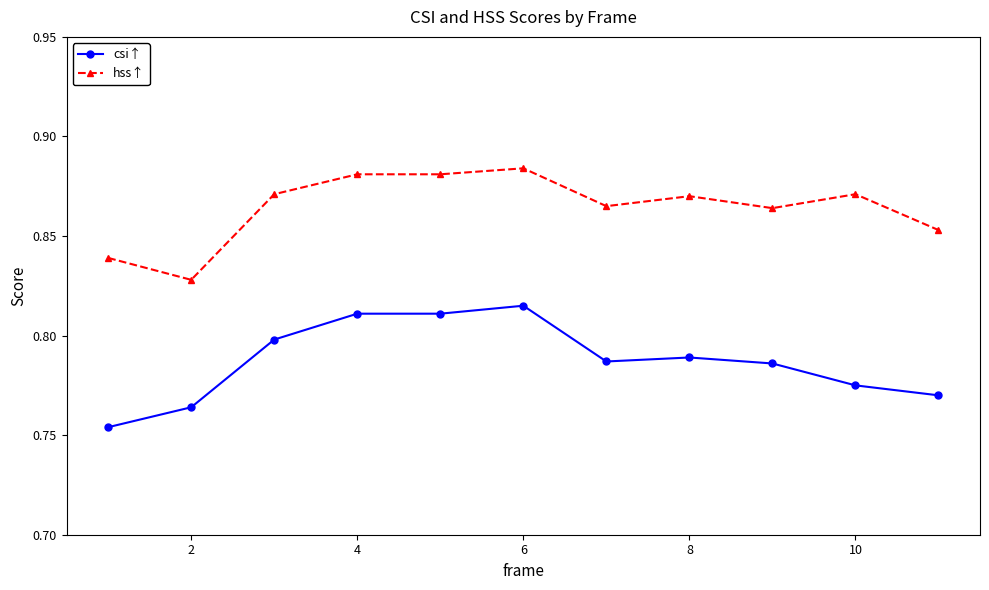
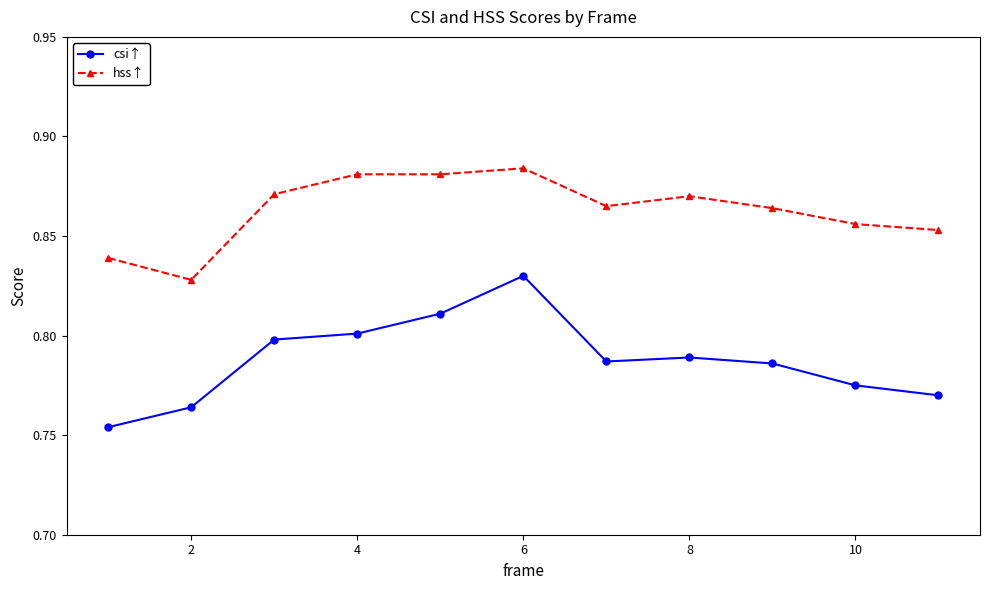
csi↑, 4: 0.811 -> 0.801
csi↑, 6: 0.815 -> 0.830
hss↑, 10: 0.871 -> 0.856
